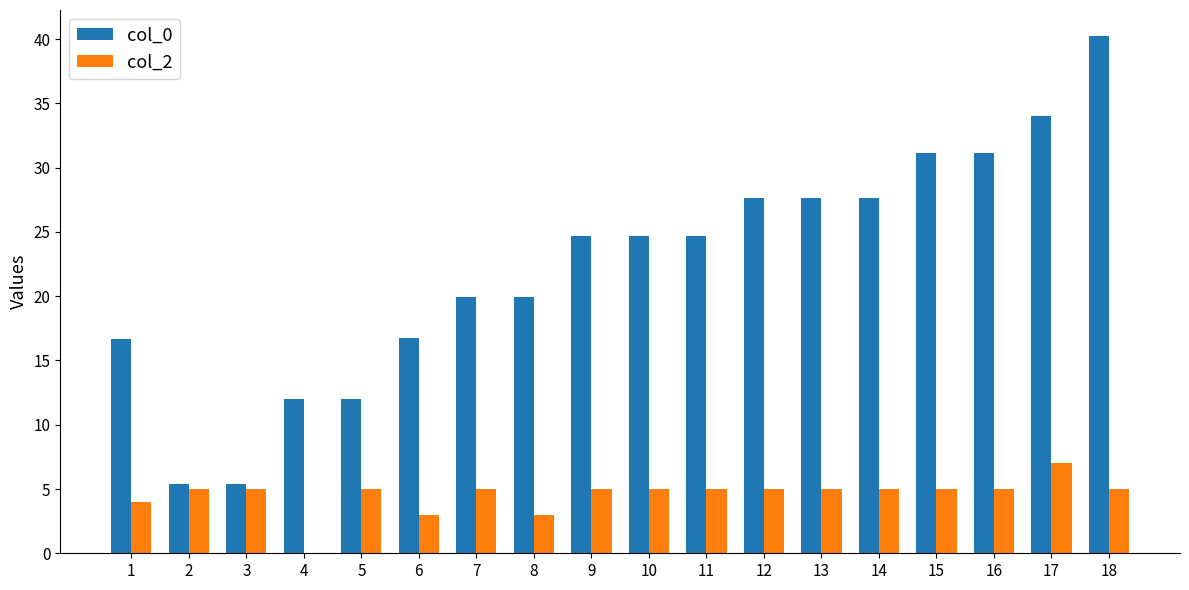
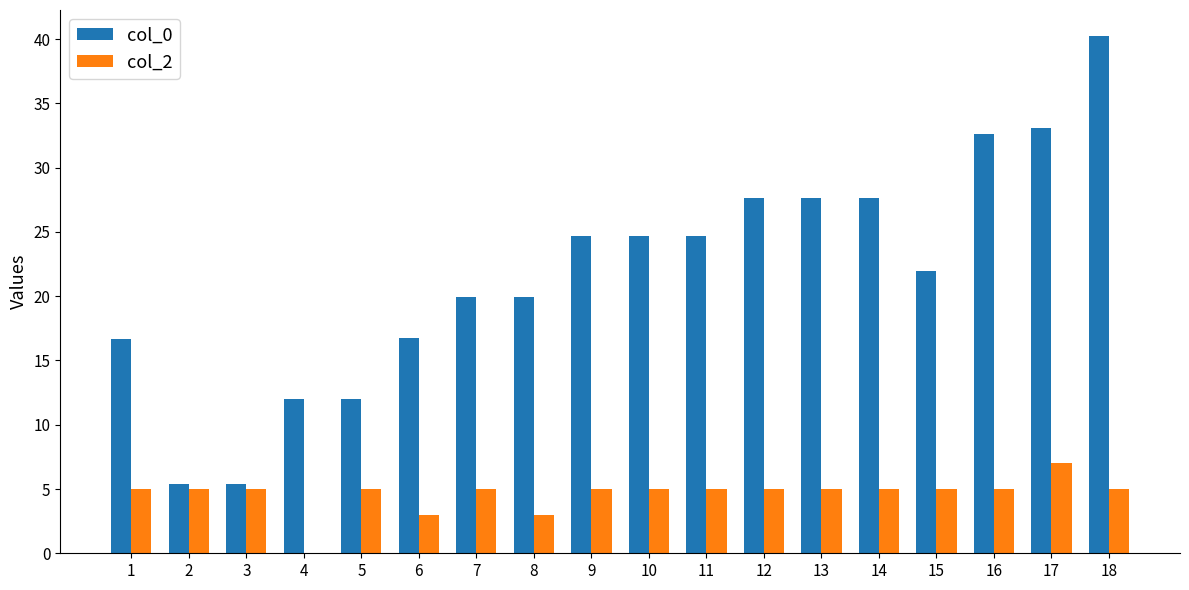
col_2, 1: 4 -> 5
col_0, 15: 31.2 -> 22.0
col_0, 16: 31.2 -> 32.6
col_0, 17: 34.0 -> 33.1
